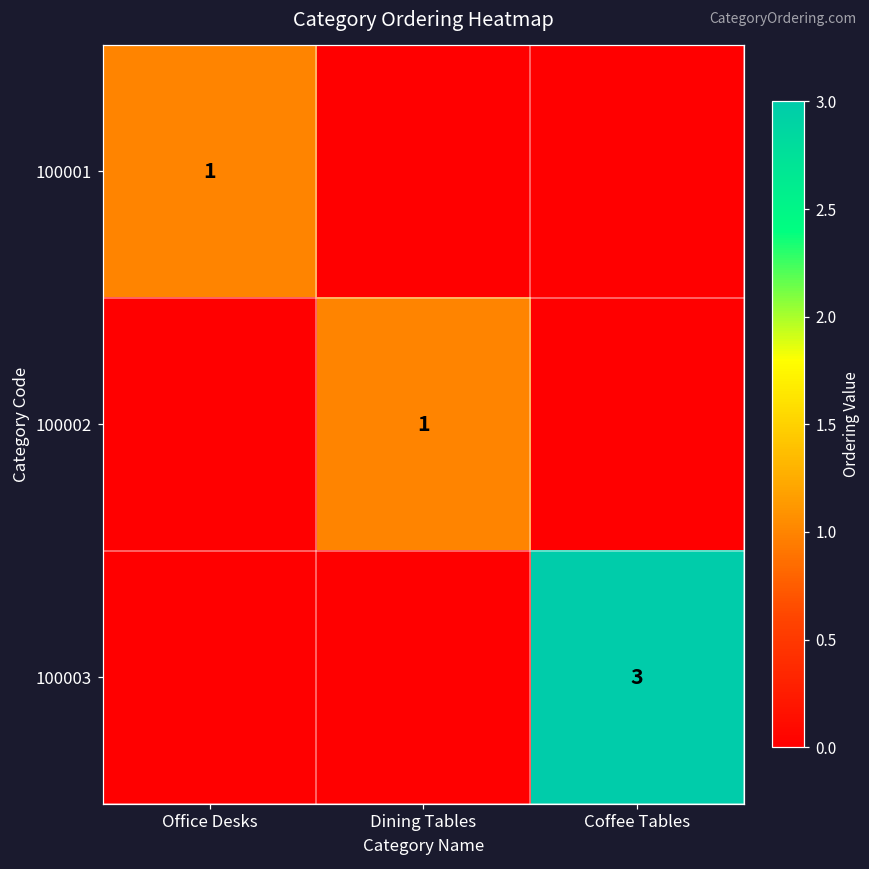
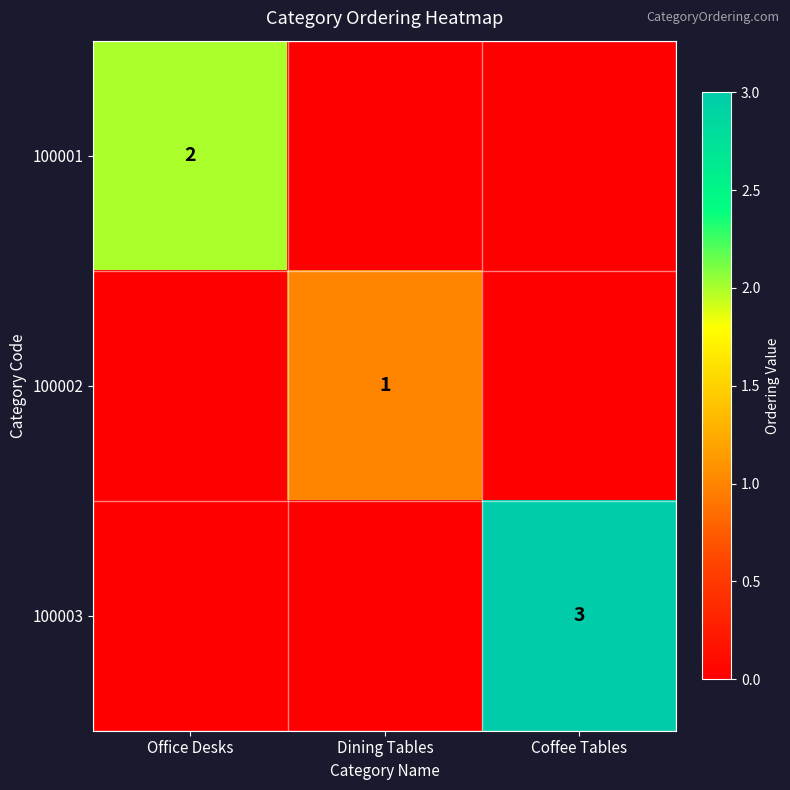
100001, Office Desks: 1 -> 2
